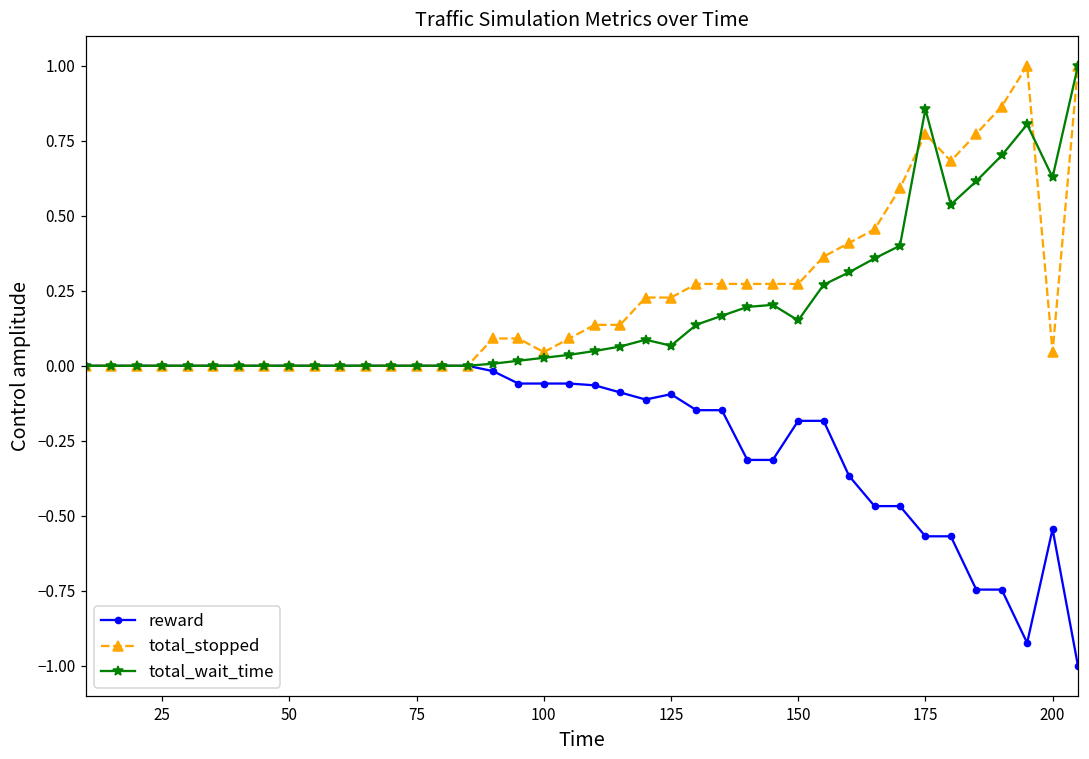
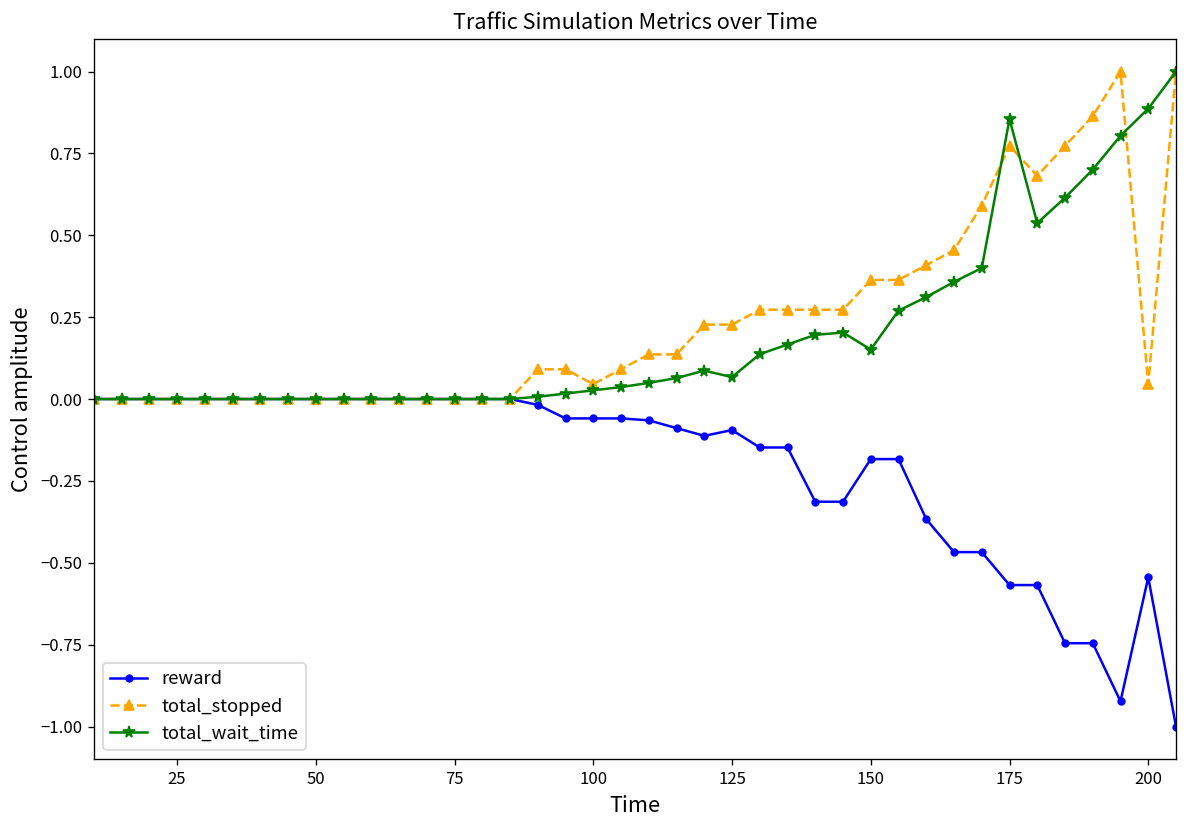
total_stopped, 150: 0.27 -> 0.36
total_wait_time, 200: 0.63 -> 0.89
